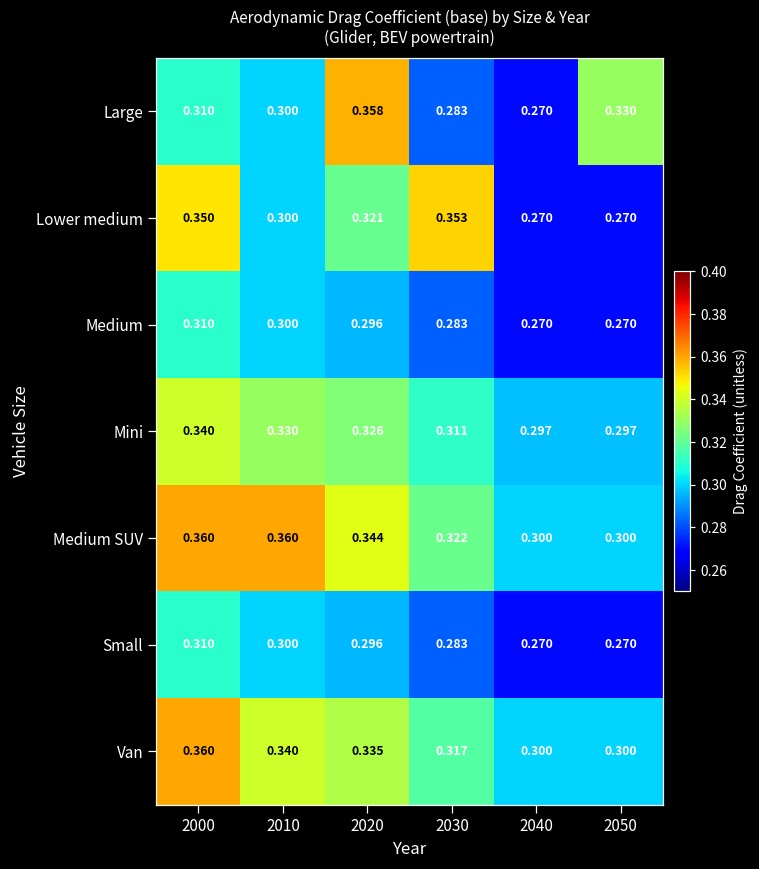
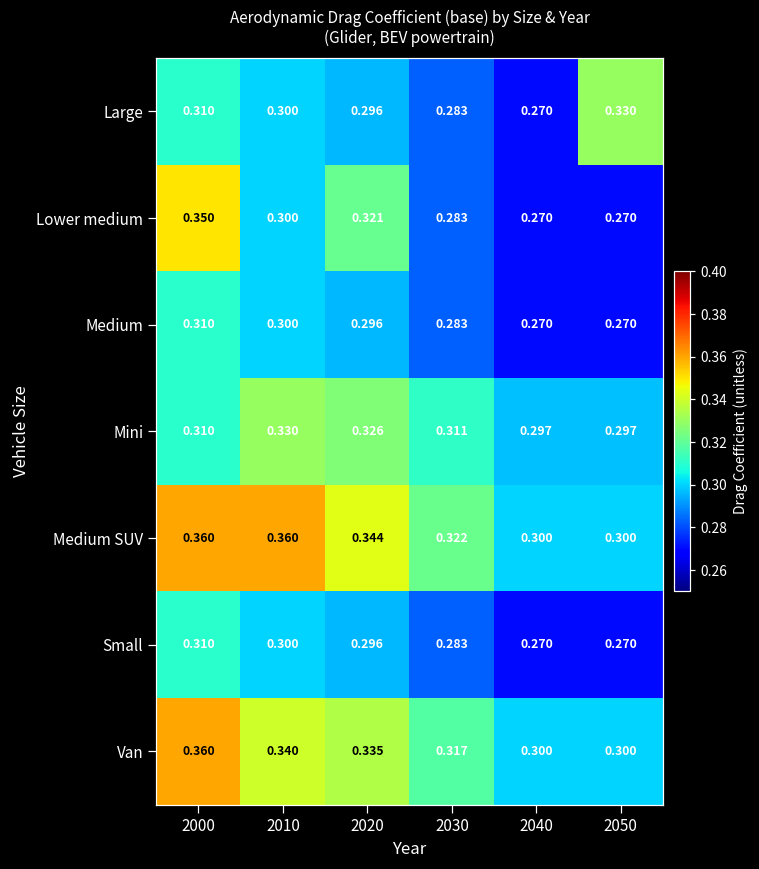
Large, 2020: 0.358 -> 0.296
Lower medium, 2030: 0.353 -> 0.283
Mini, 2000: 0.340 -> 0.310
